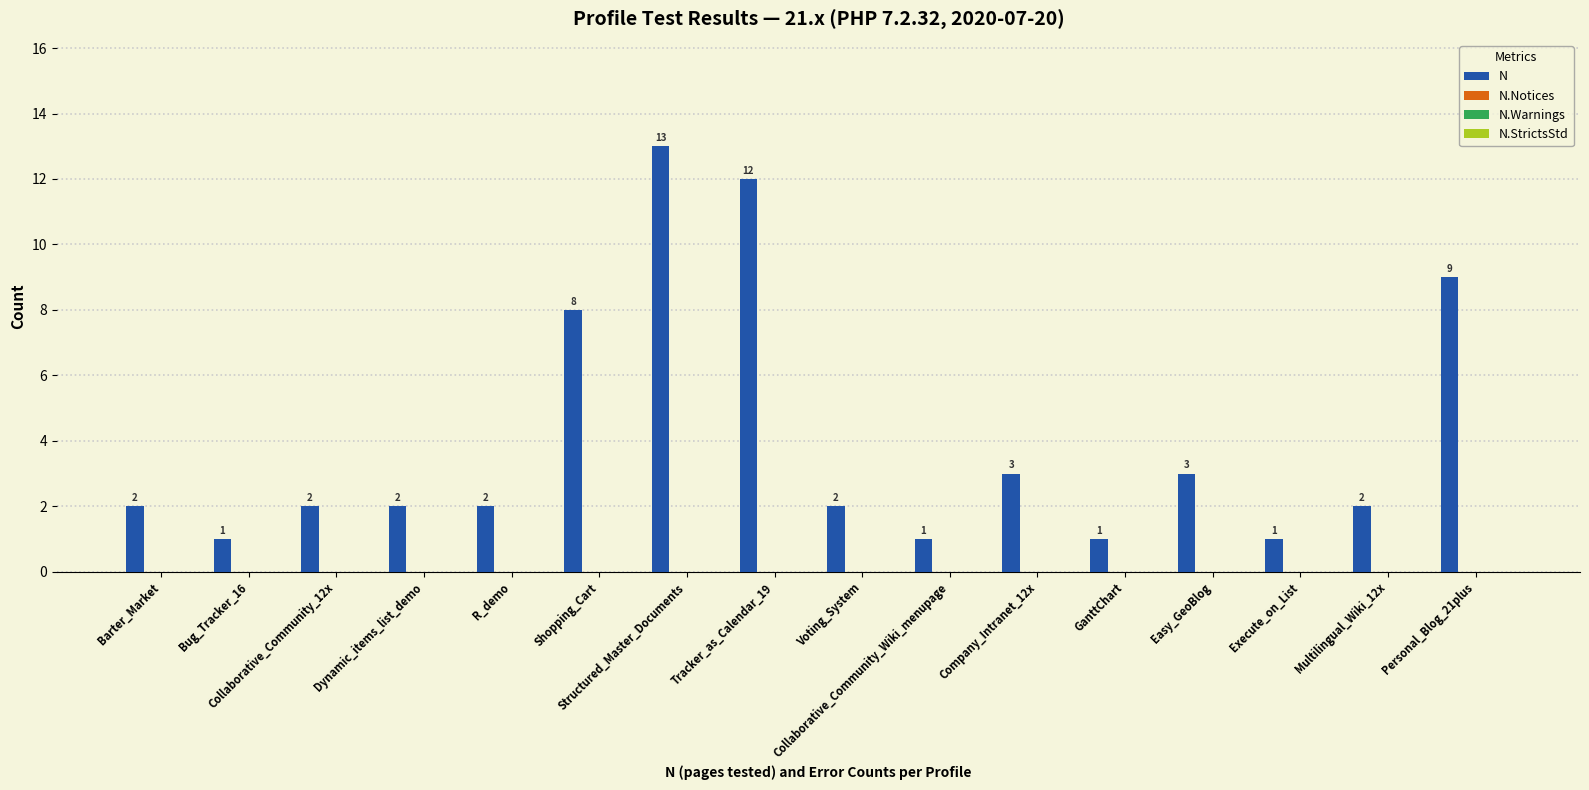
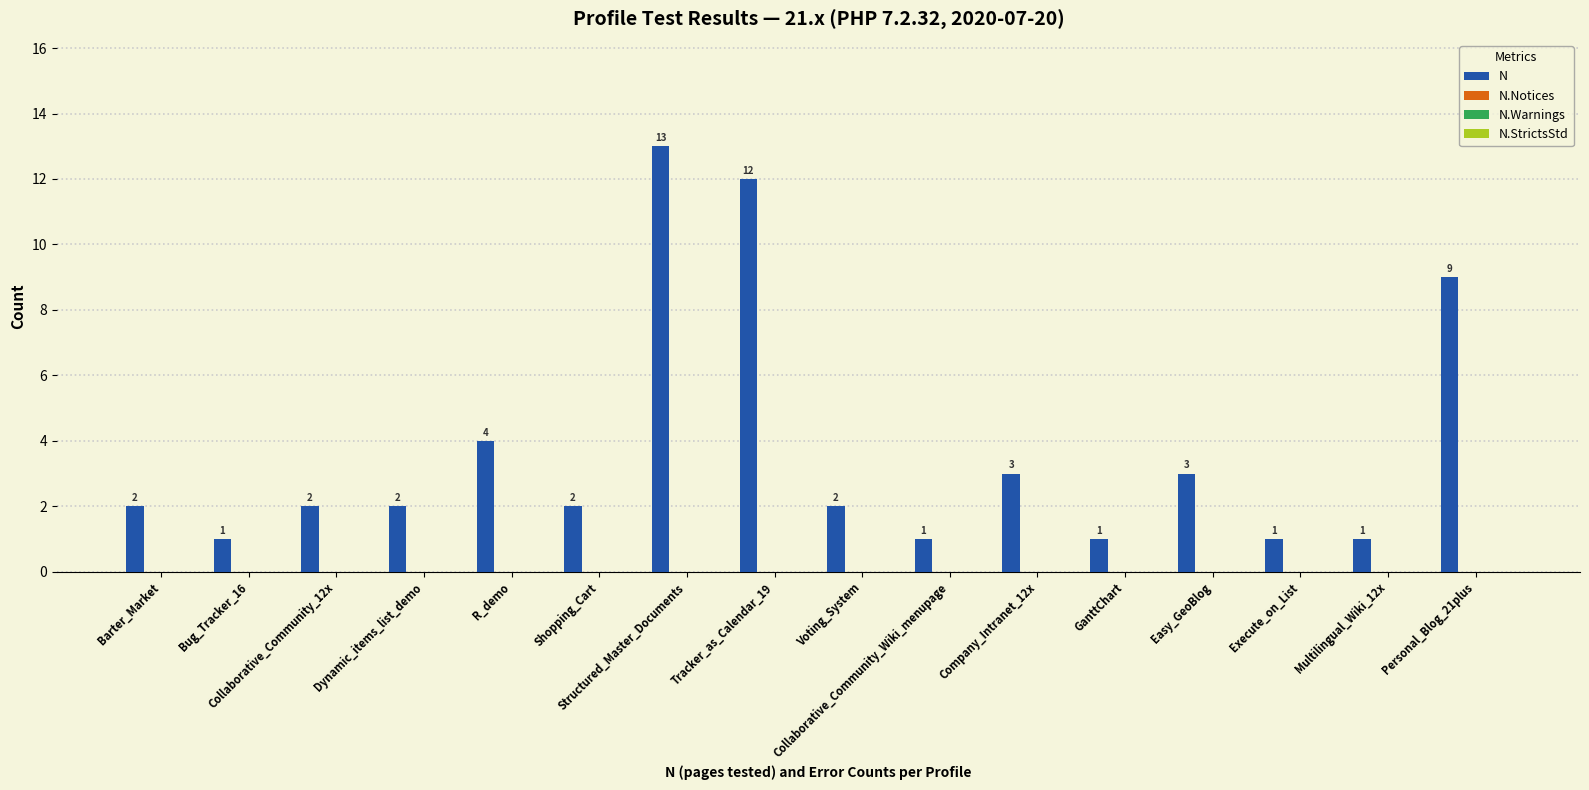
N, R_demo: 2 -> 4
N, Shopping_Cart: 8 -> 2
N, Multilingual_Wiki_12x: 2 -> 1
